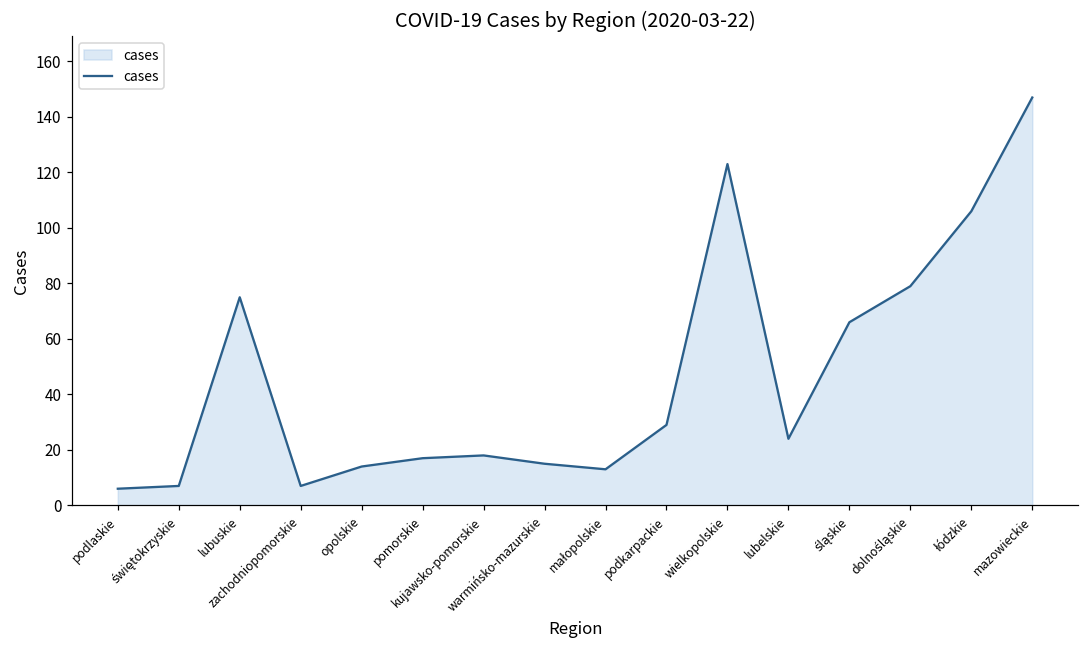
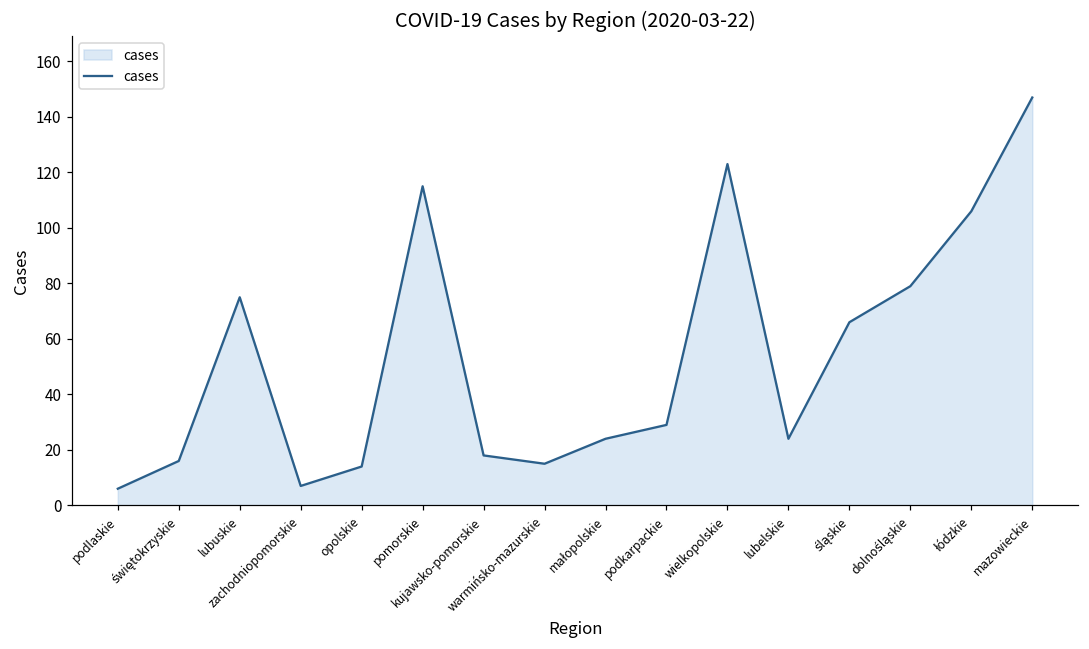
świętokrzyskie: 7 -> 16
pomorskie: 17 -> 115
małopolskie: 13 -> 24
